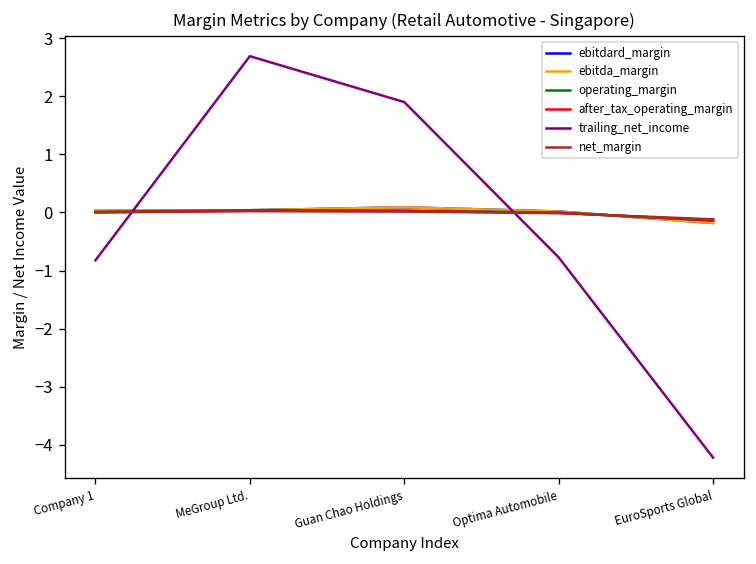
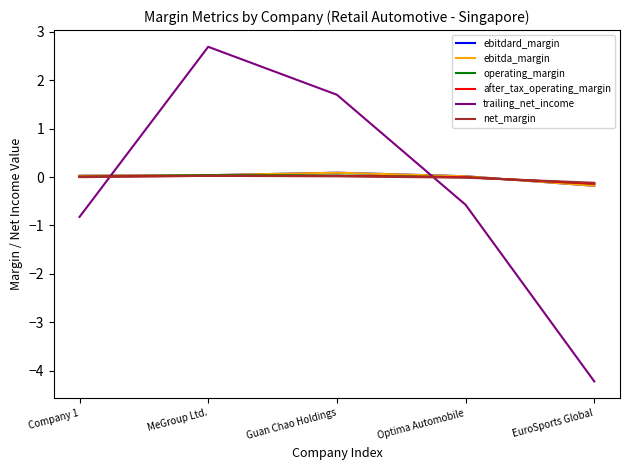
trailing_net_income, Guan Chao Holdings: 1.9 -> 1.7
trailing_net_income, Optima Automobile: -0.8 -> -0.6
